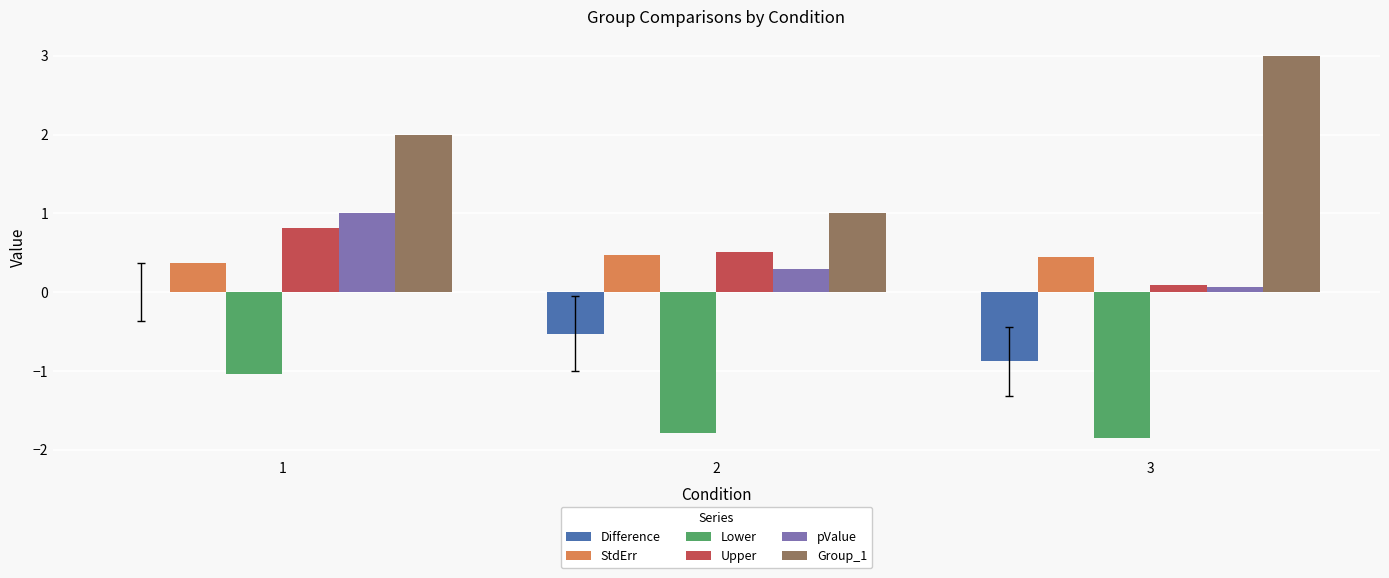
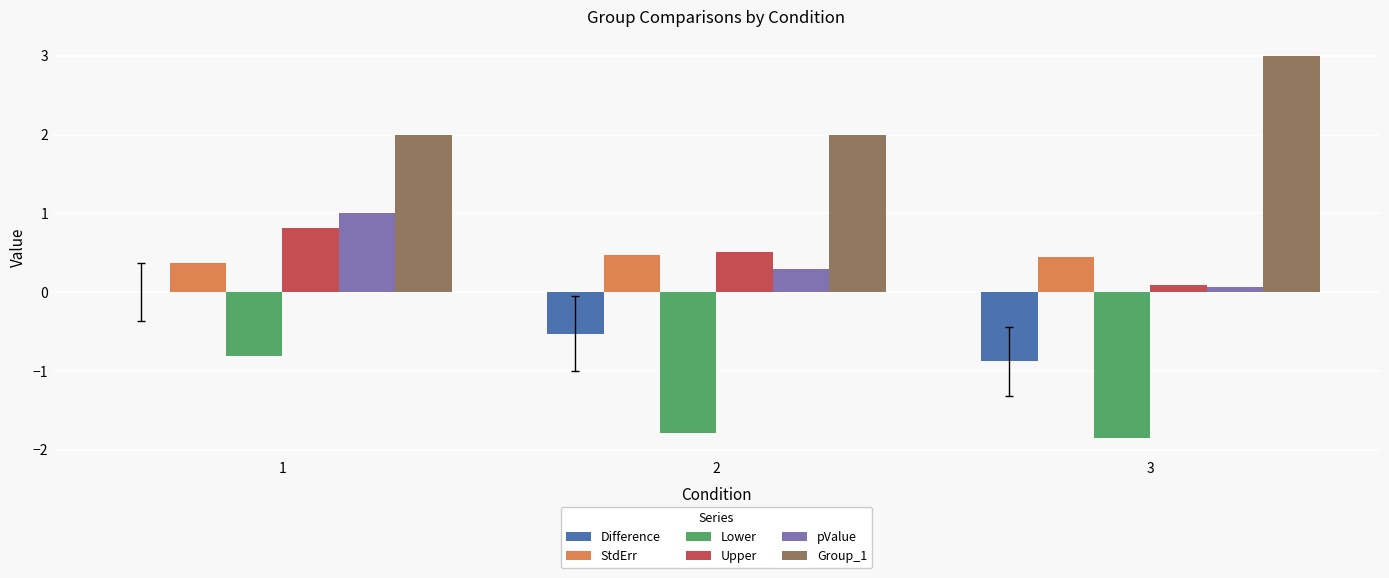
Lower, 1: -1.0 -> -0.8
Group_1, 2: 1 -> 2
